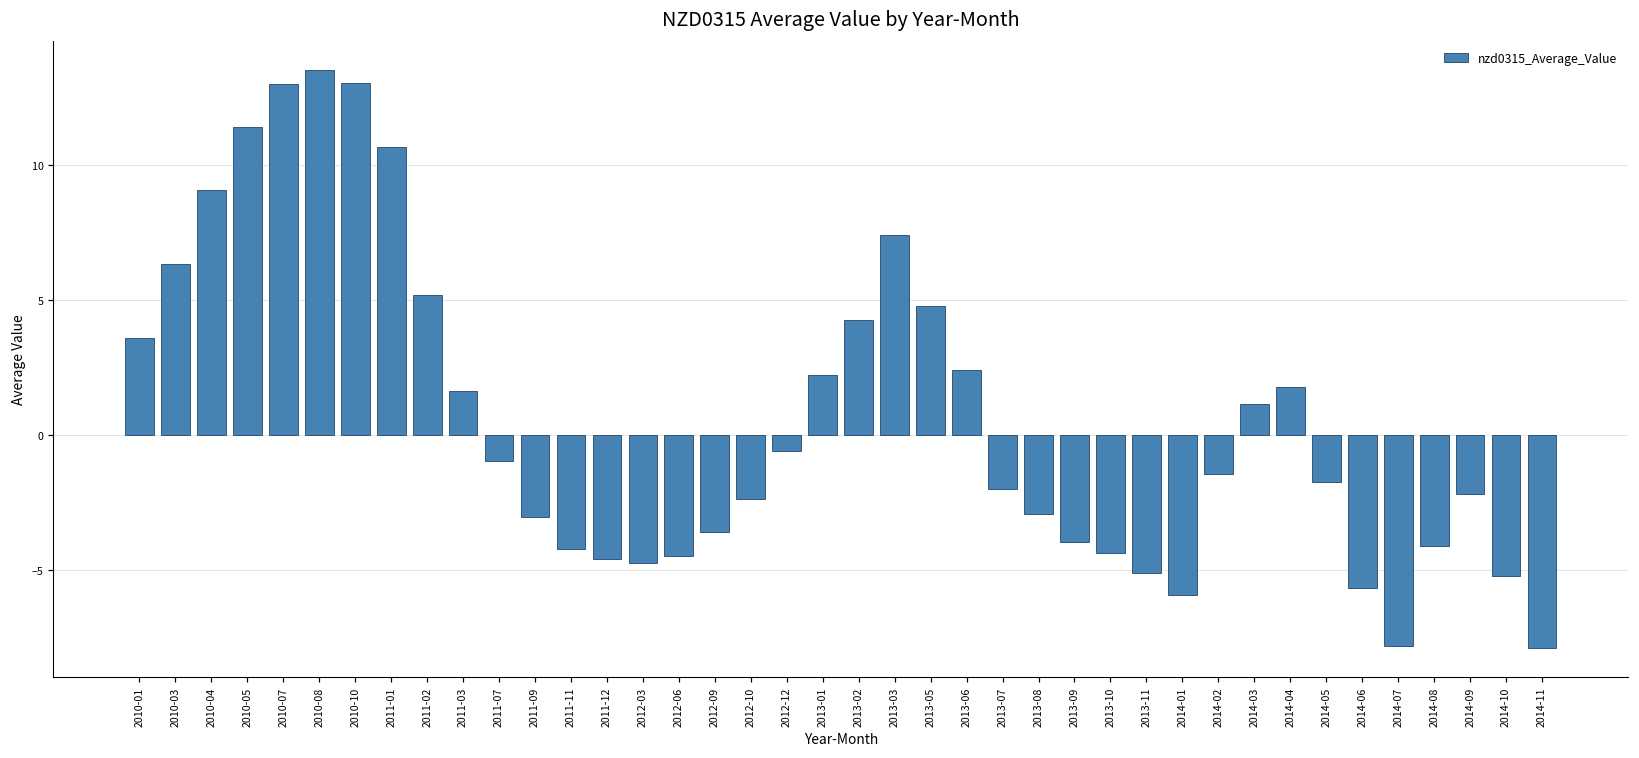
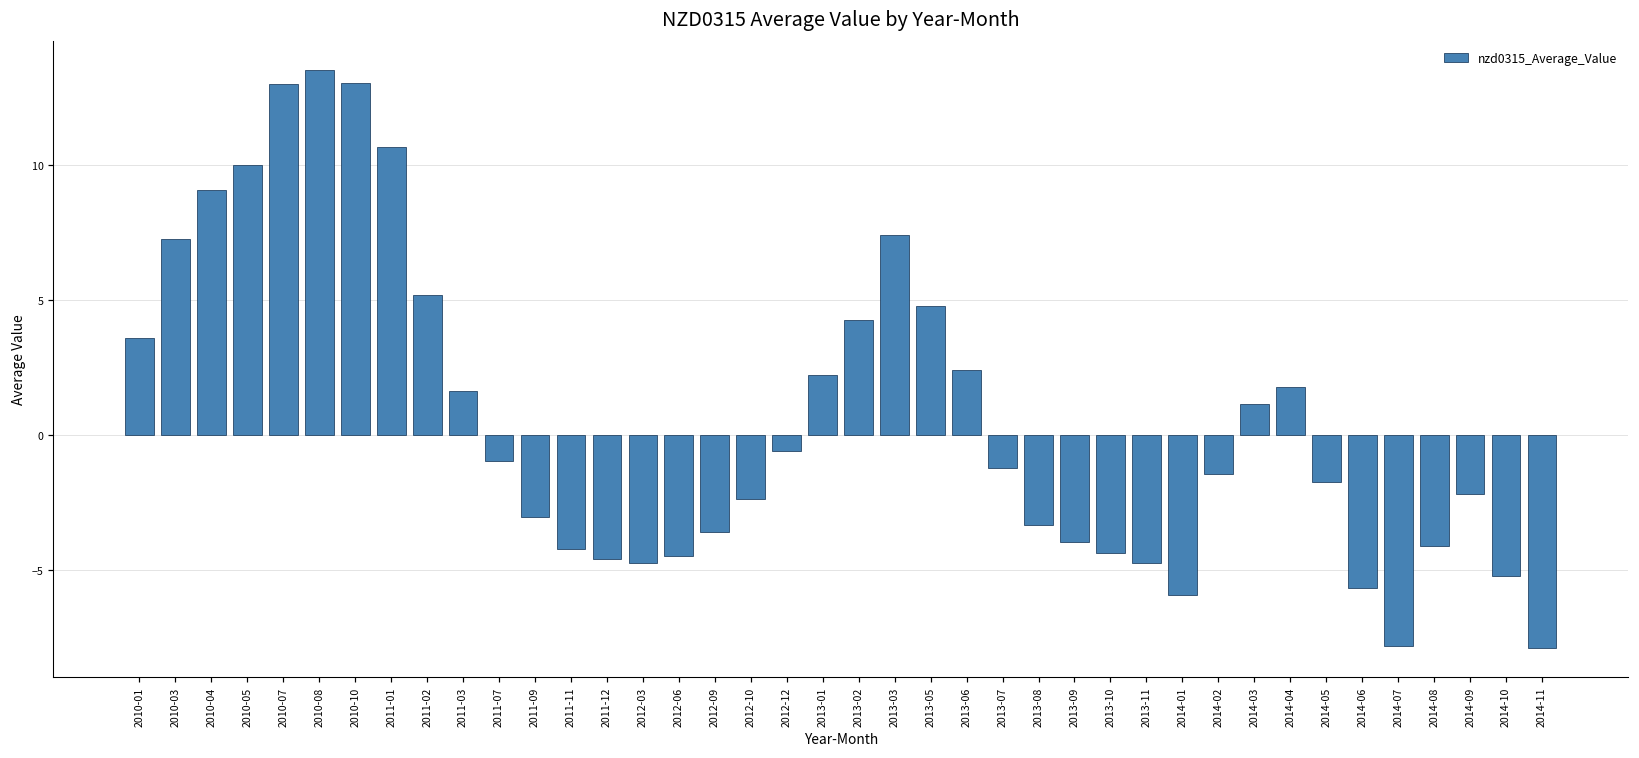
2010-03: 6.3 -> 7.2
2010-05: 11.4 -> 10.0
2013-07: -2.0 -> -1.3
2013-08: -2.9 -> -3.4
2013-11: -5.1 -> -4.8
